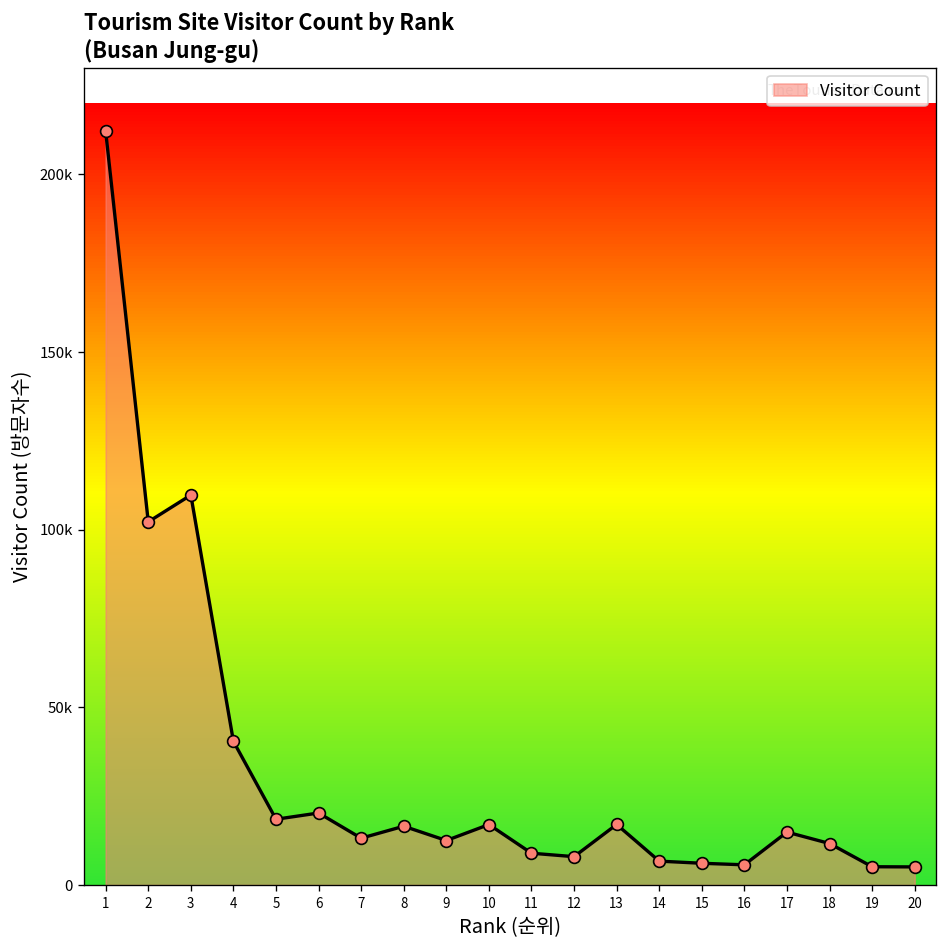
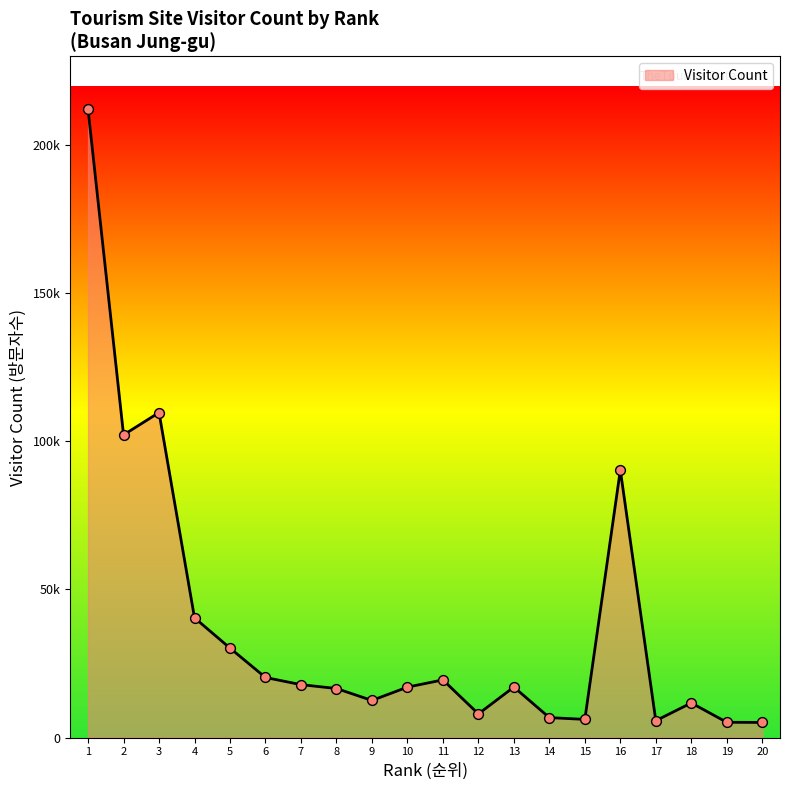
5: 19000 -> 30000
7: 13000 -> 18000
11: 9000 -> 19000
16: 6000 -> 90000
17: 15000 -> 6000
